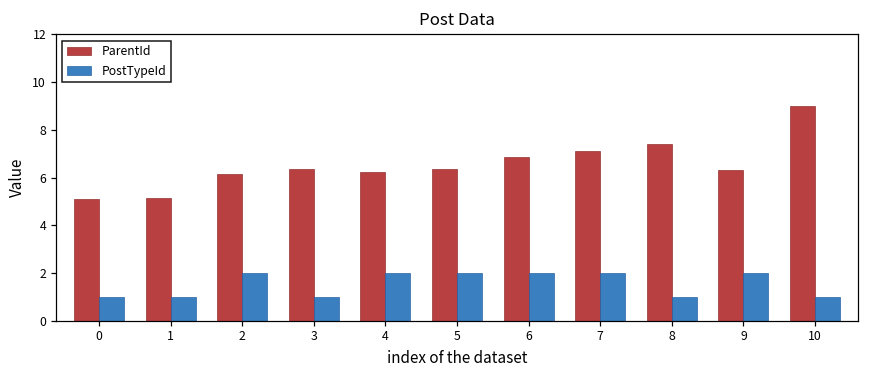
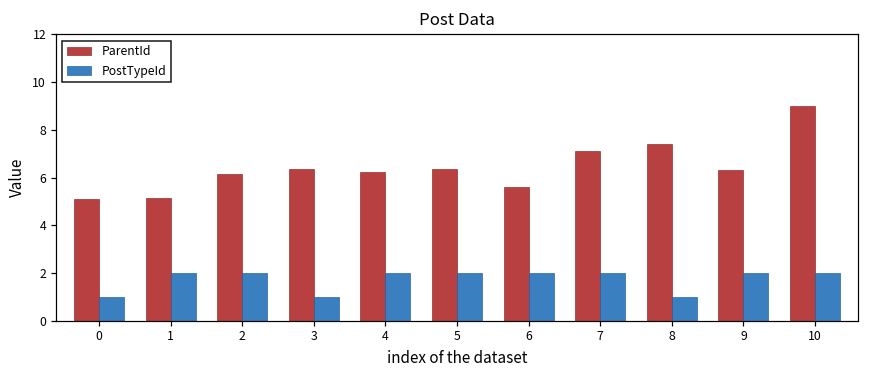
PostTypeId, 1: 1 -> 2
ParentId, 6: 6.9 -> 5.6
PostTypeId, 10: 1 -> 2
